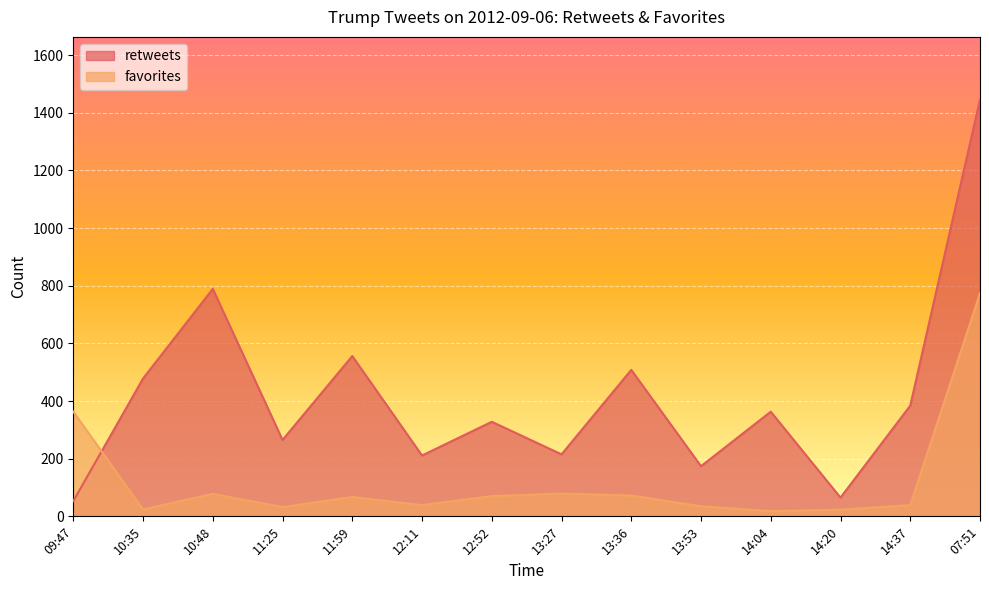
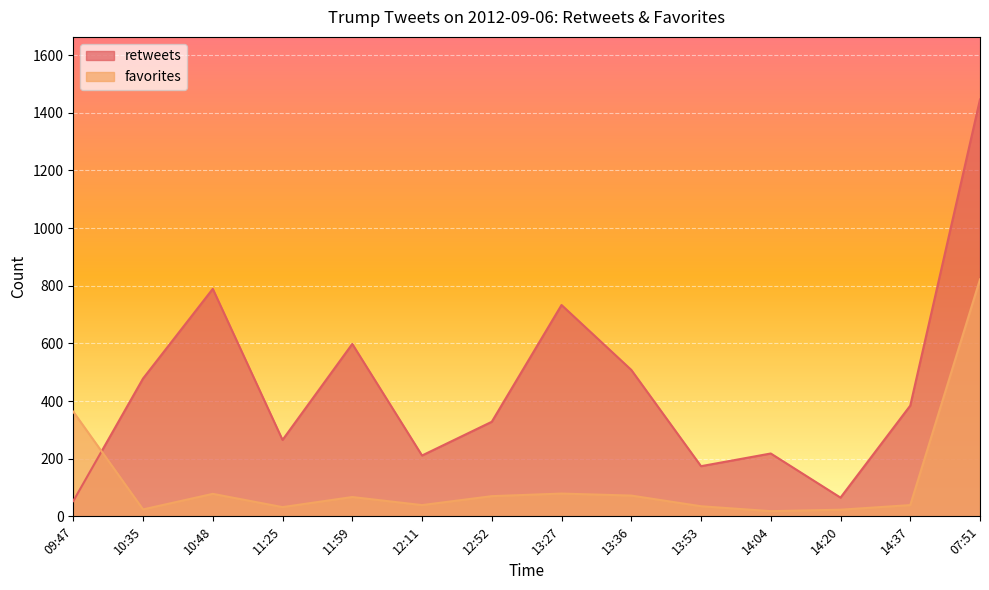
retweets, 11:59: 560 -> 600
retweets, 13:27: 220 -> 730
retweets, 14:04: 360 -> 220
favorites, 07:51: 770 -> 820
